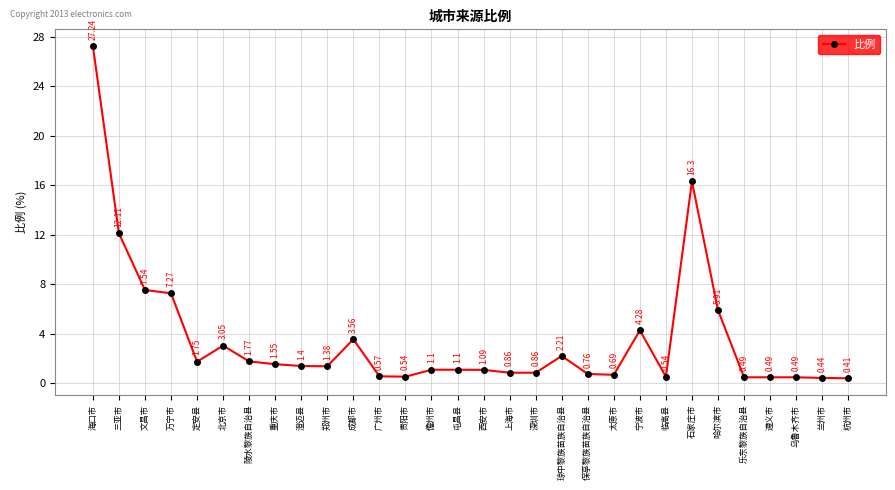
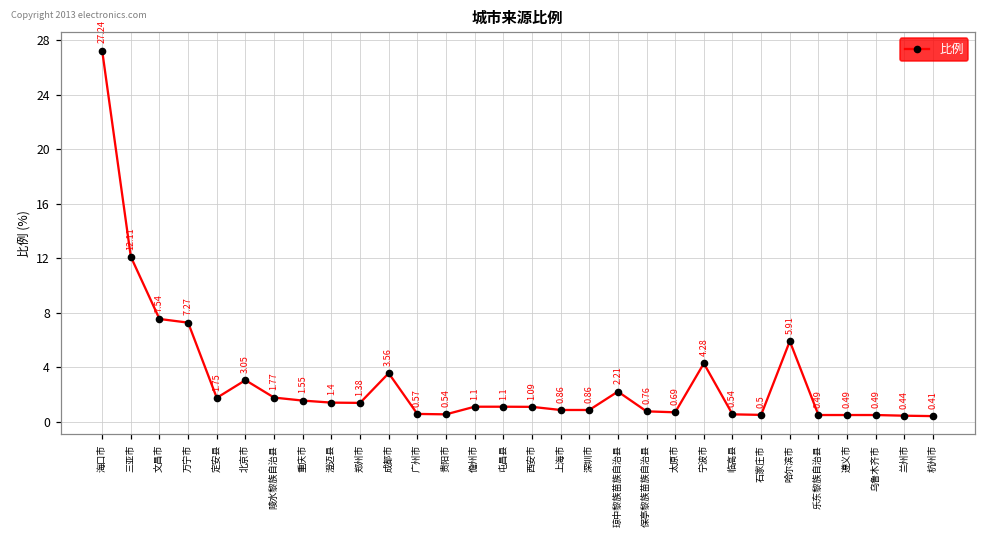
石家庄市: 16.3 -> 0.5
